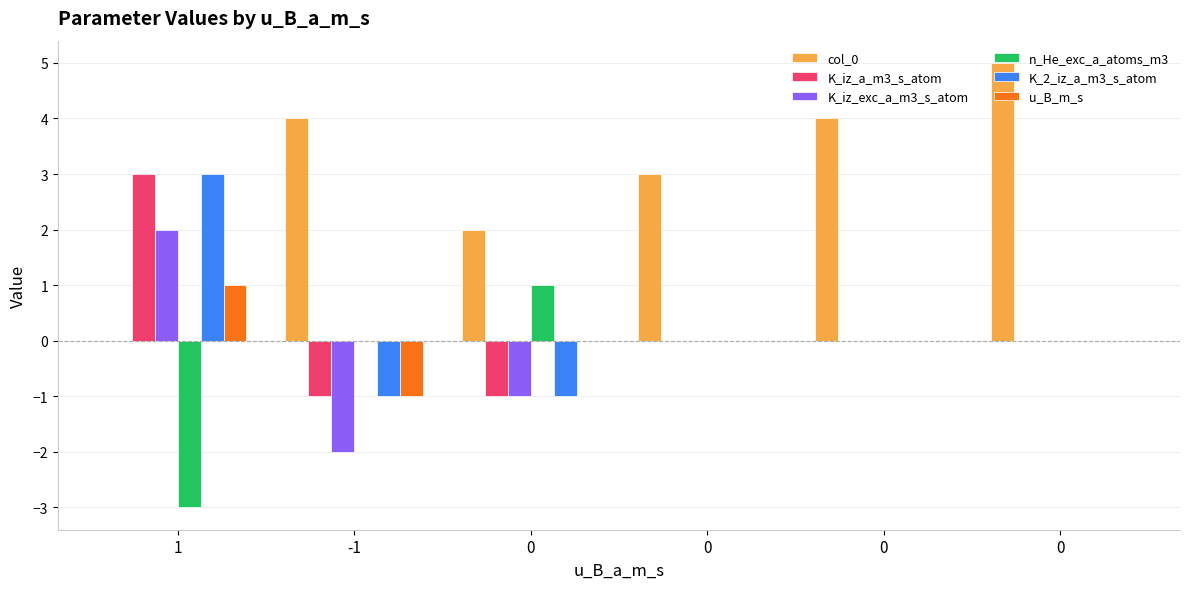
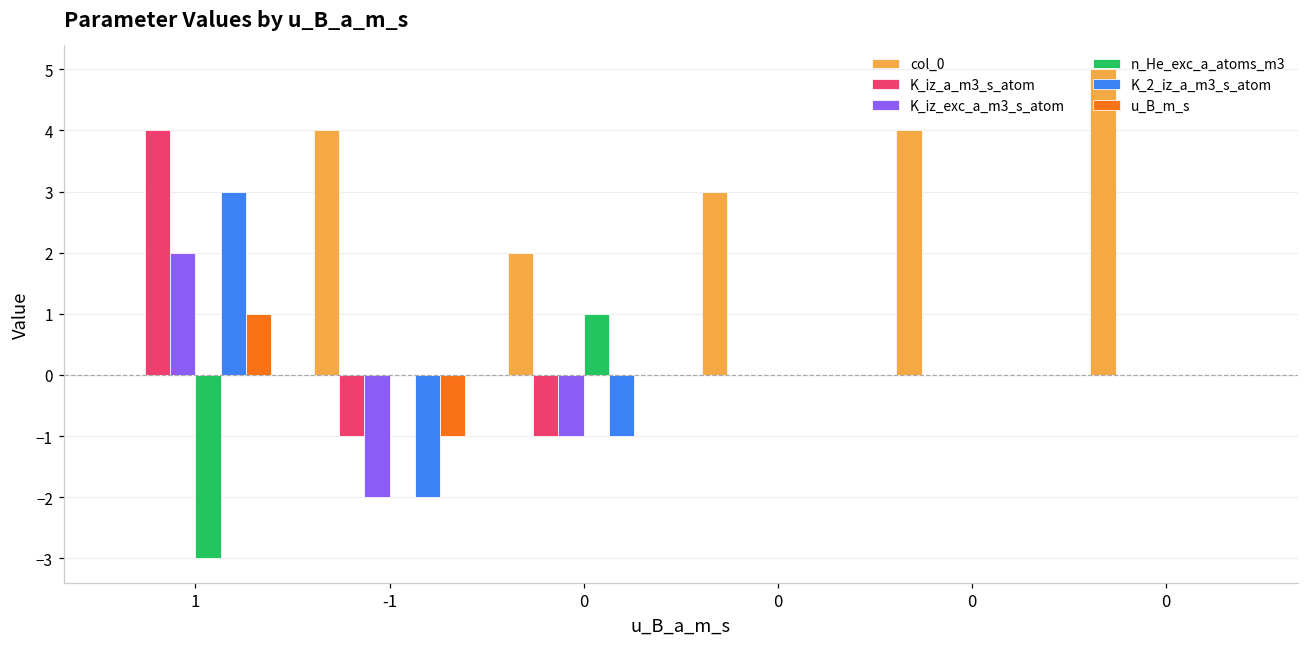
K_iz_a_m3_s_atom, 1: 3 -> 4
K_2_iz_a_m3_s_atom, -1: -1 -> -2
